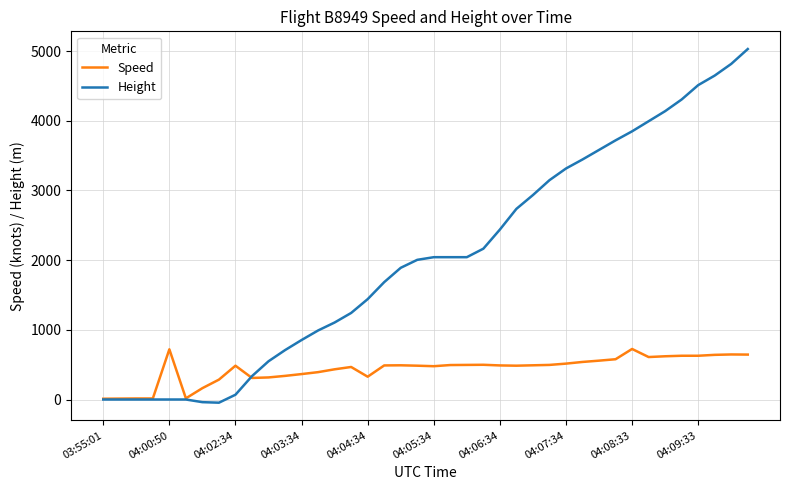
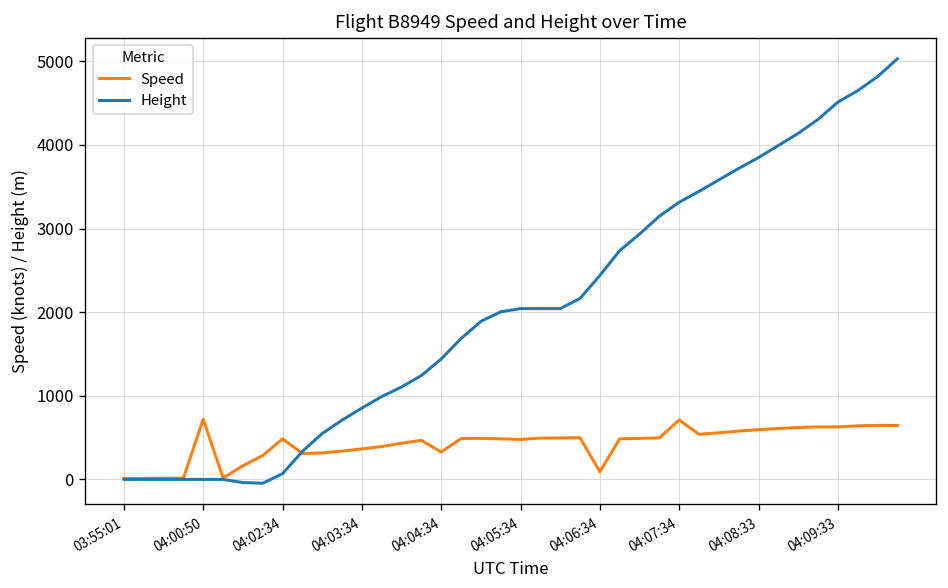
Speed, 04:06:34: 500 -> 100
Speed, 04:07:34: 500 -> 700
Speed, 04:08:33: 700 -> 600
